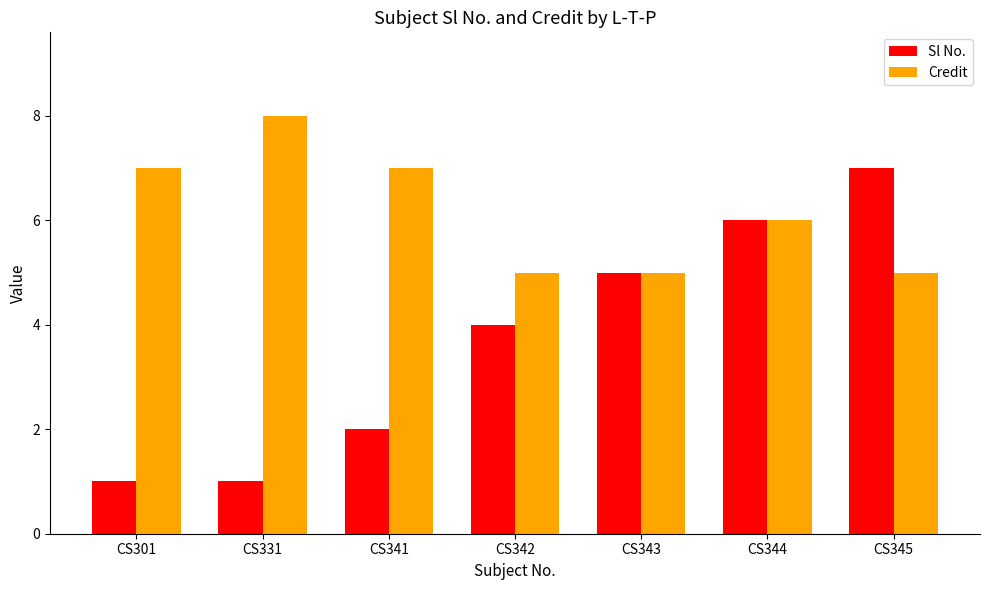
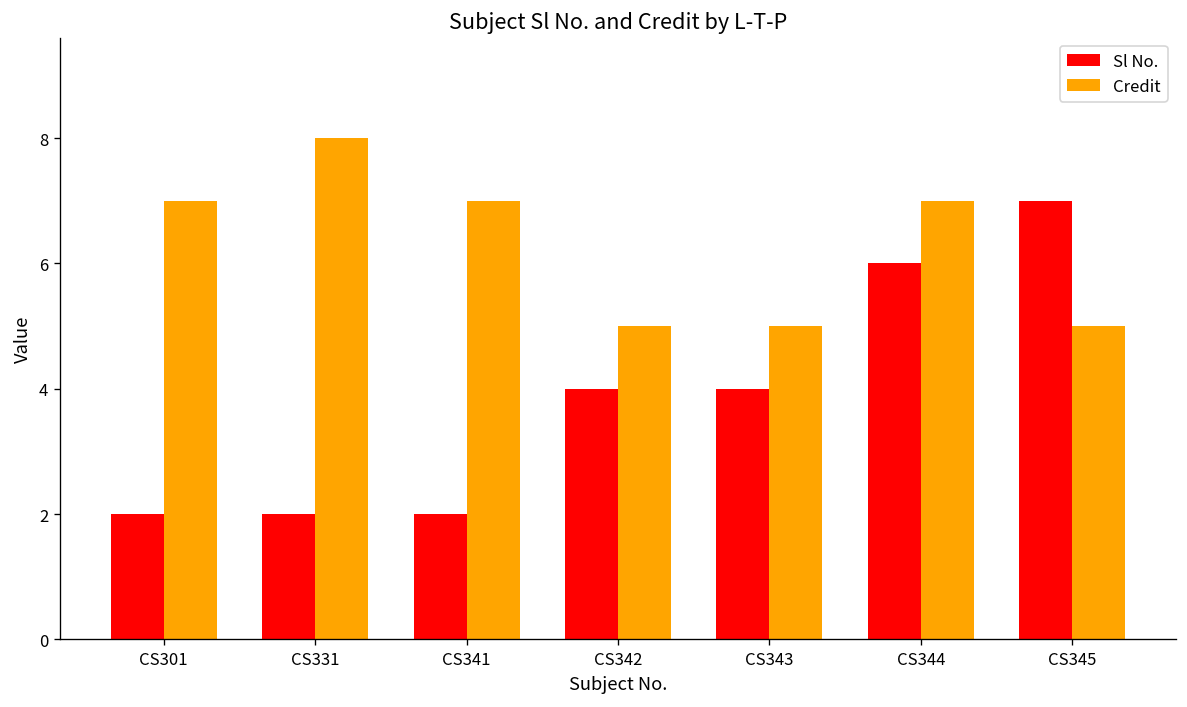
Sl No., CS301: 1 -> 2
Sl No., CS331: 1 -> 2
Sl No., CS343: 5 -> 4
Credit, CS344: 6 -> 7
